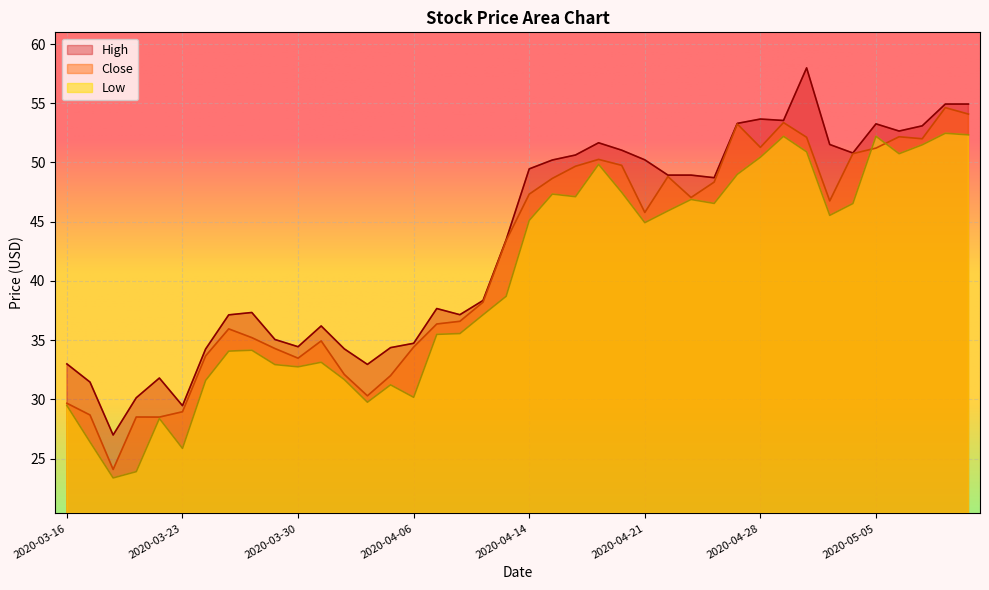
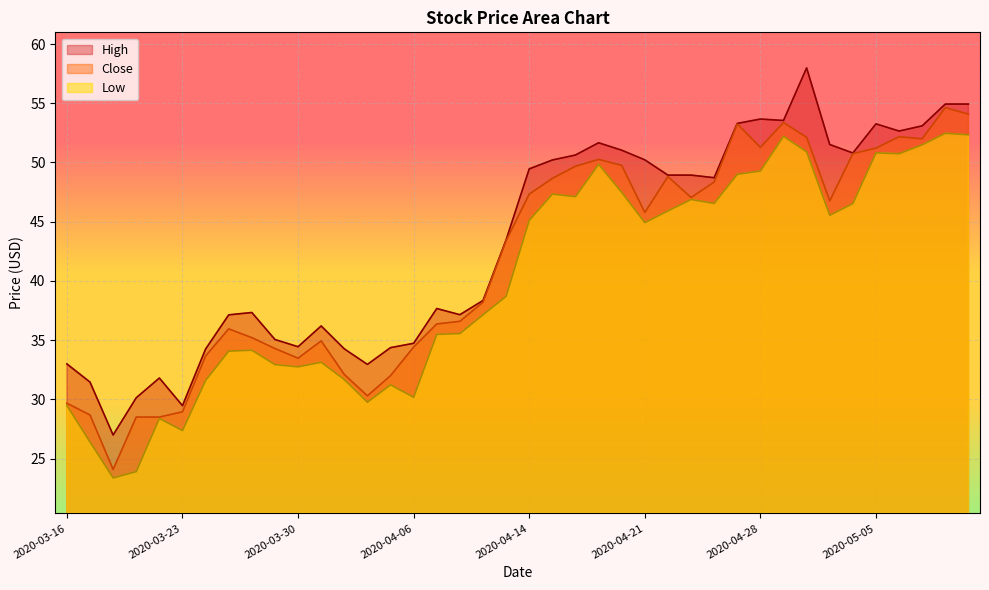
Low, 2020-03-23: 25.9 -> 27.4
Low, 2020-04-28: 50.4 -> 49.3
Low, 2020-05-05: 52.2 -> 50.8
